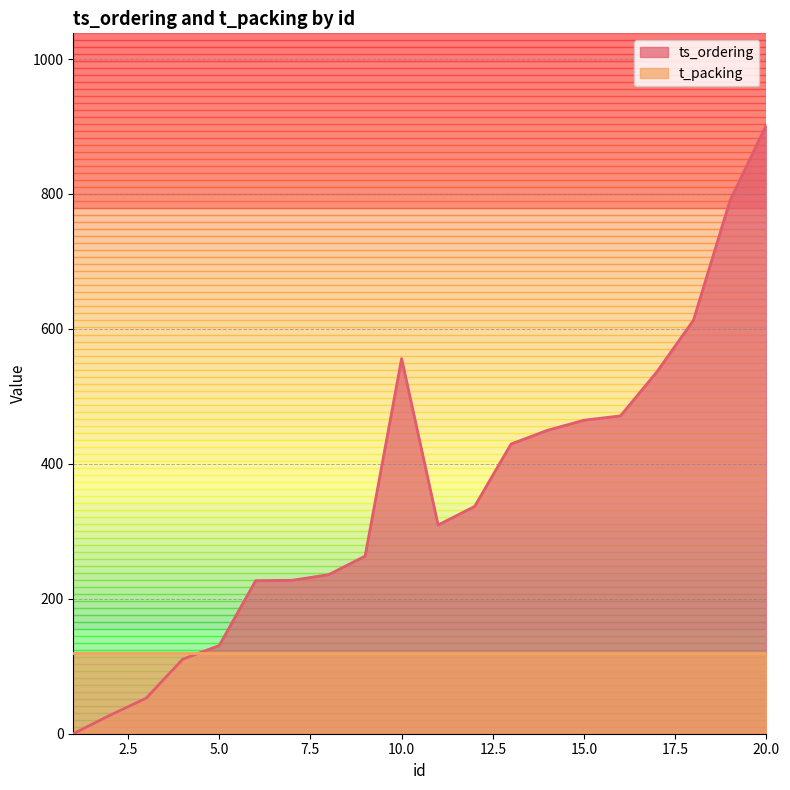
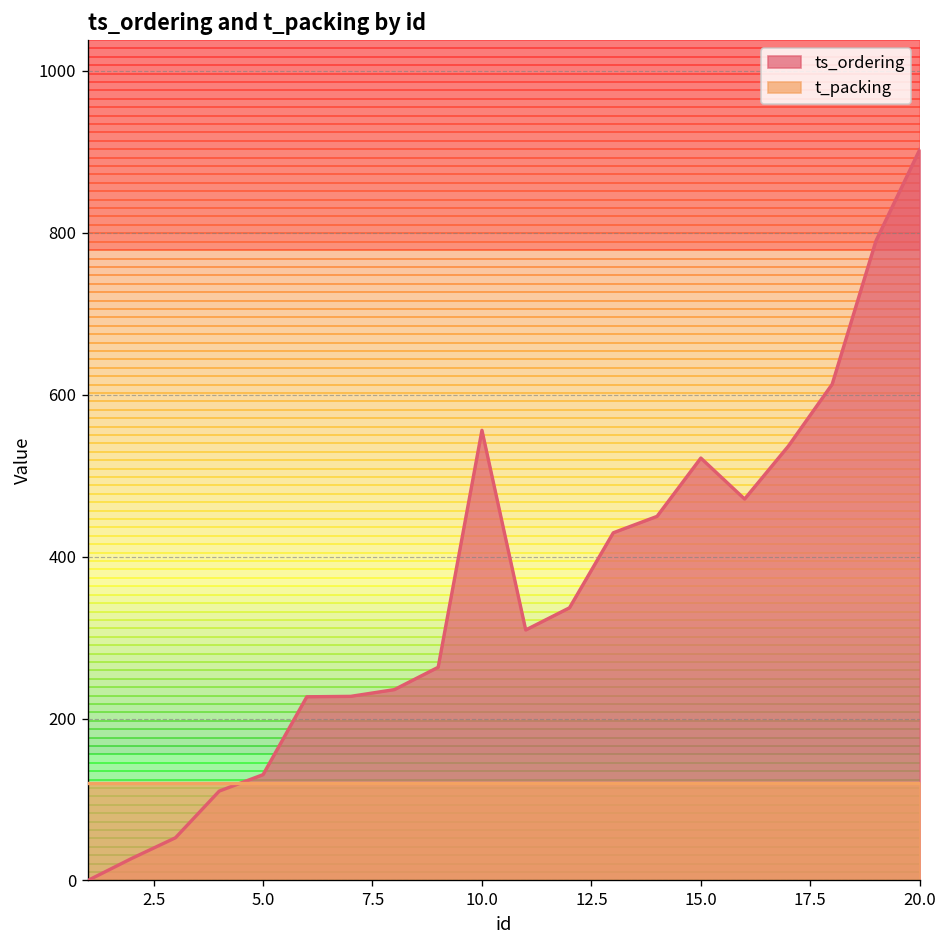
ts_ordering, 15.0: 460 -> 520
